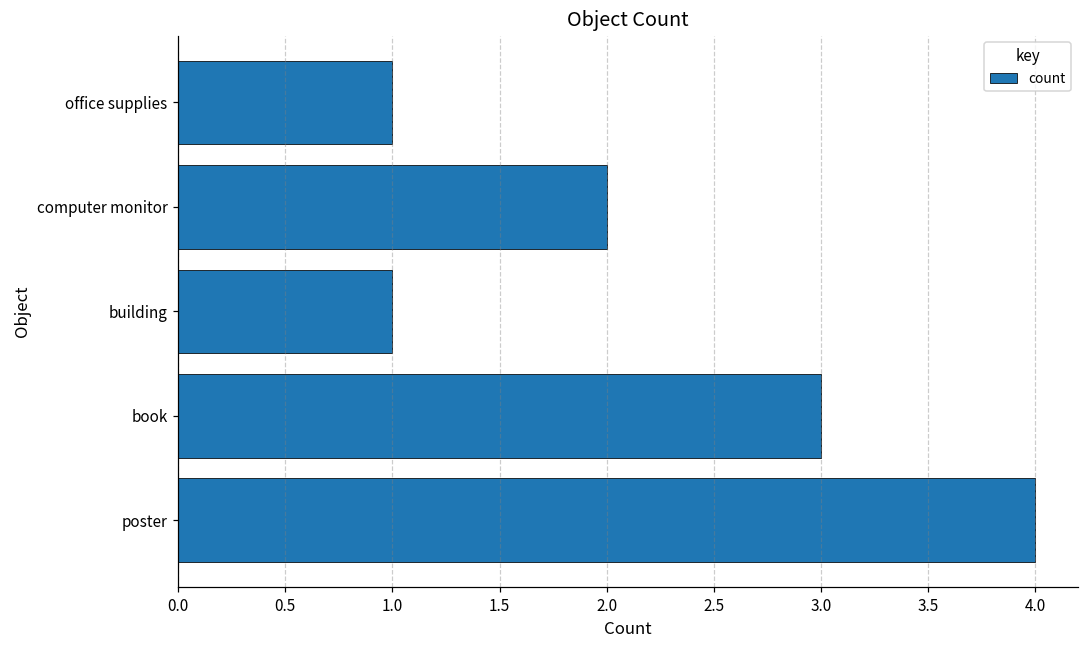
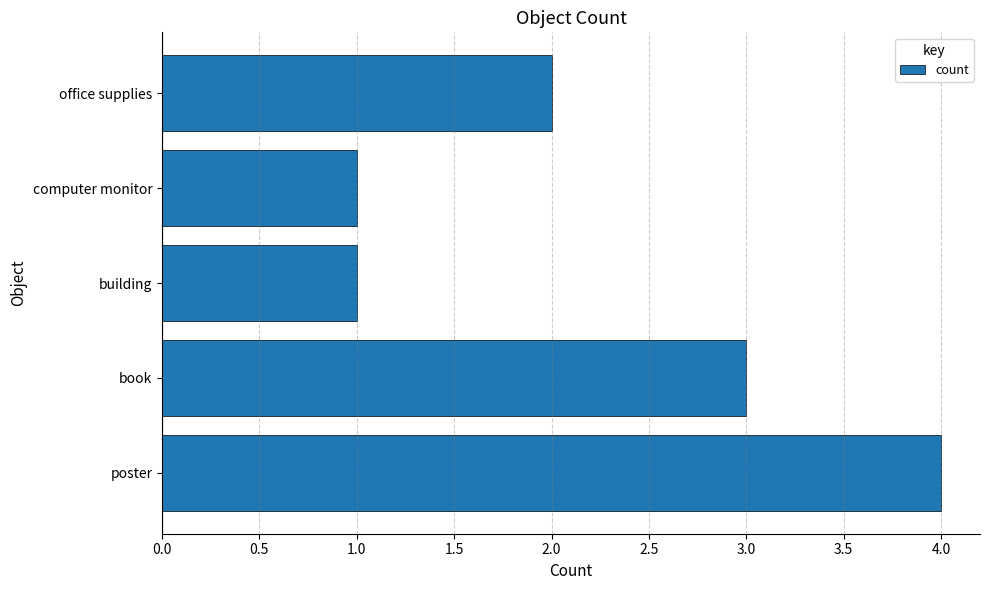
office supplies: 1 -> 2
computer monitor: 2 -> 1
